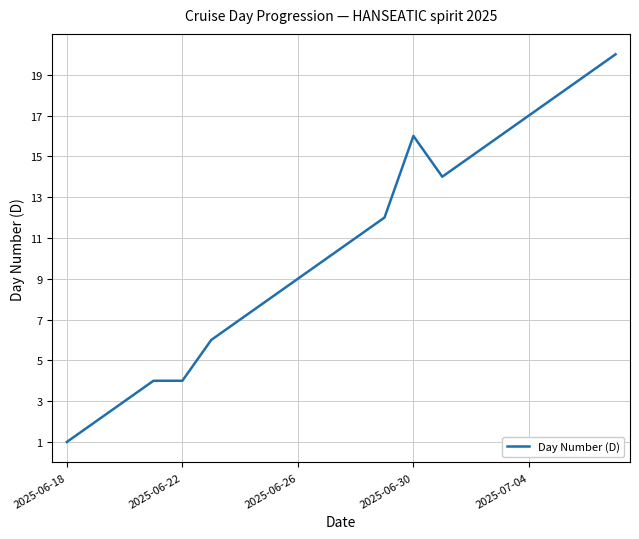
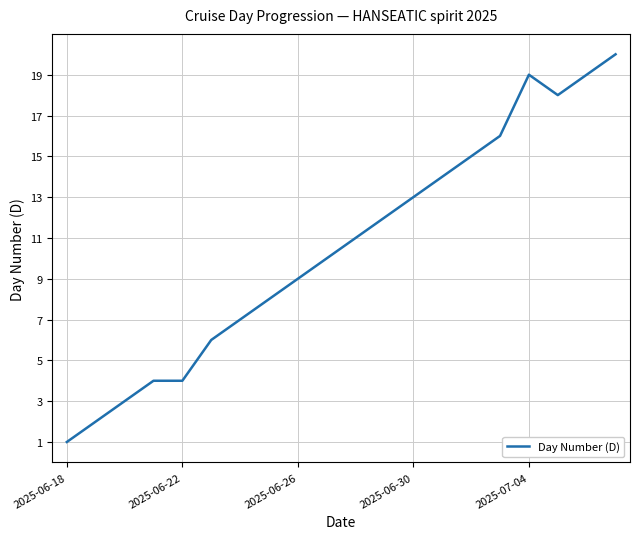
2025-06-30: 16 -> 13
2025-07-04: 17 -> 19
